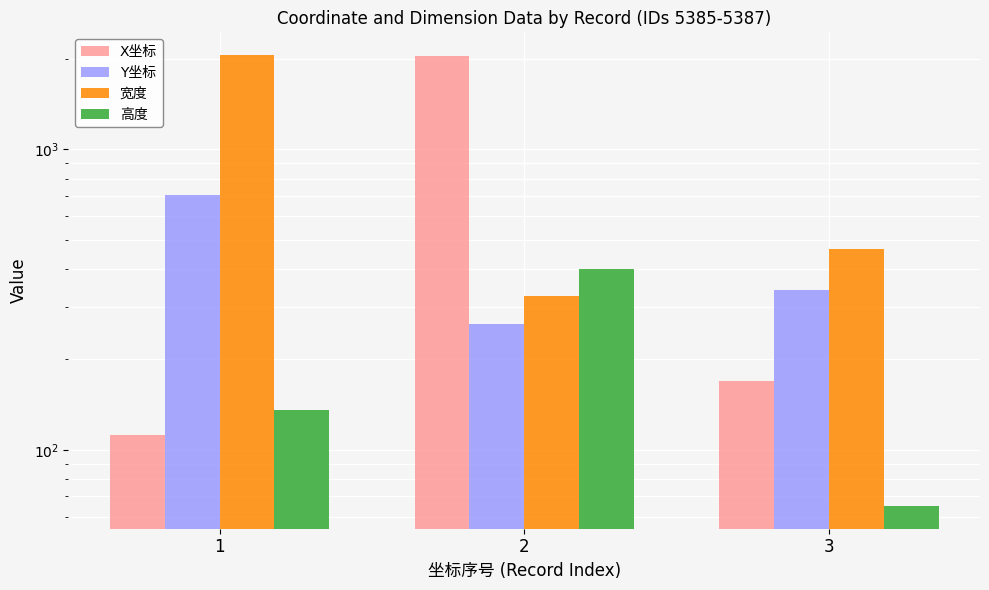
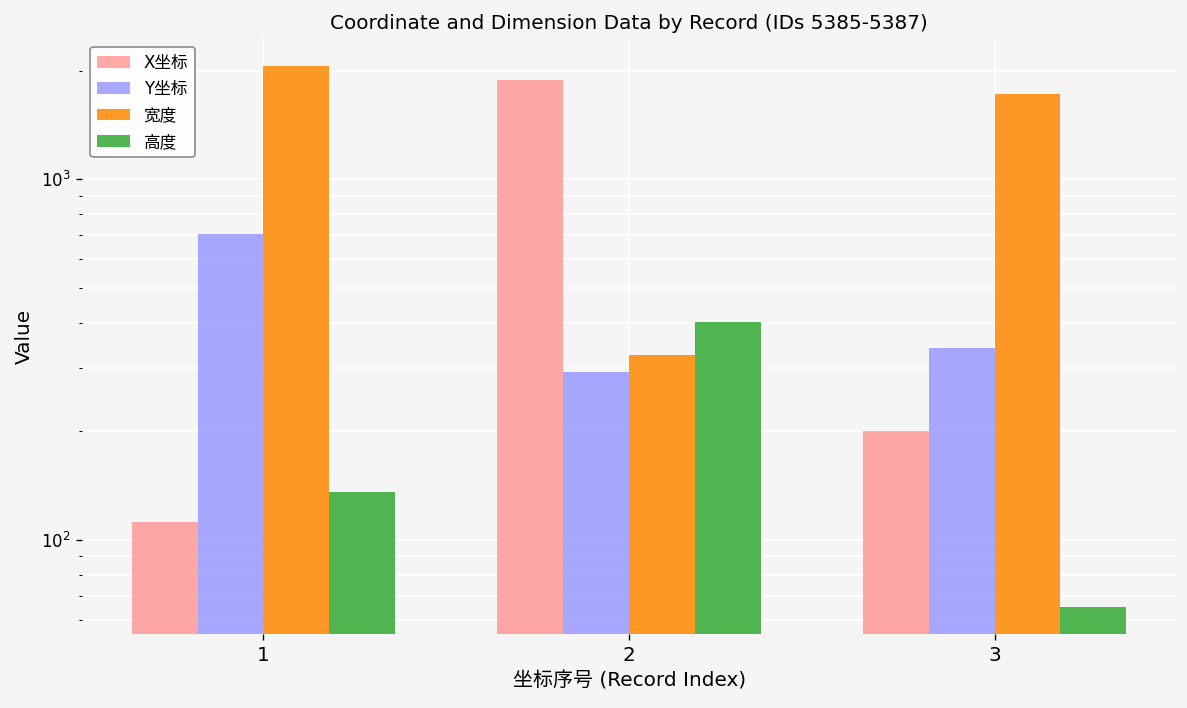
X坐标, 2: 2000 -> 1900
Y坐标, 2: 260 -> 290
X坐标, 3: 170 -> 200
宽度, 3: 470 -> 1700
